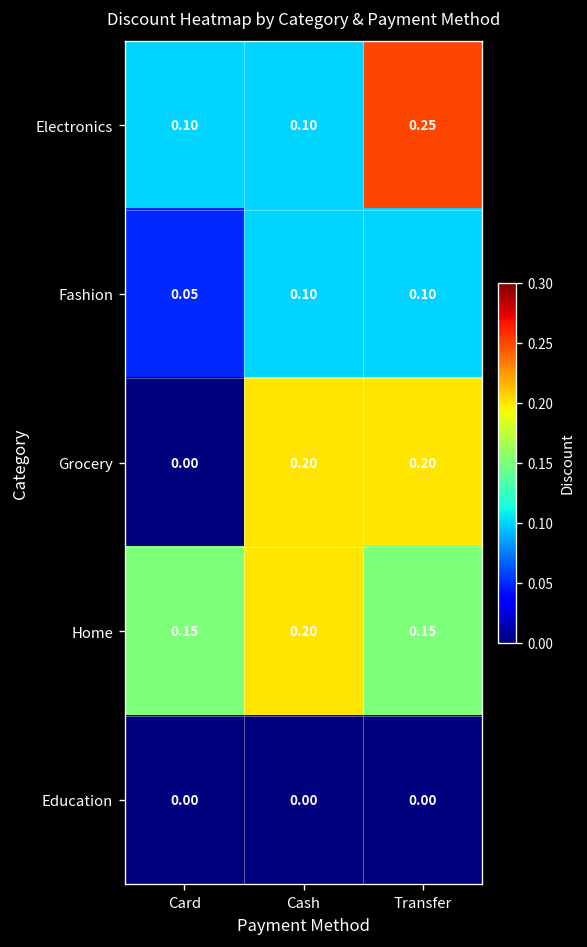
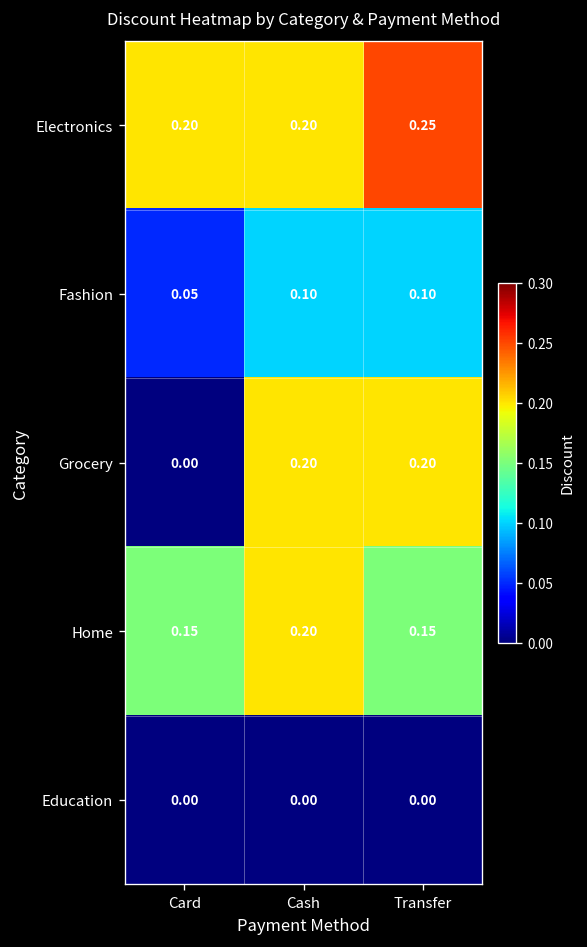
Electronics, Card: 0.10 -> 0.20
Electronics, Cash: 0.10 -> 0.20
